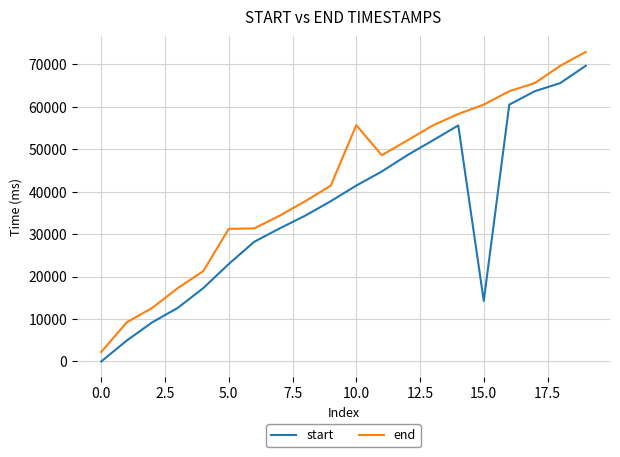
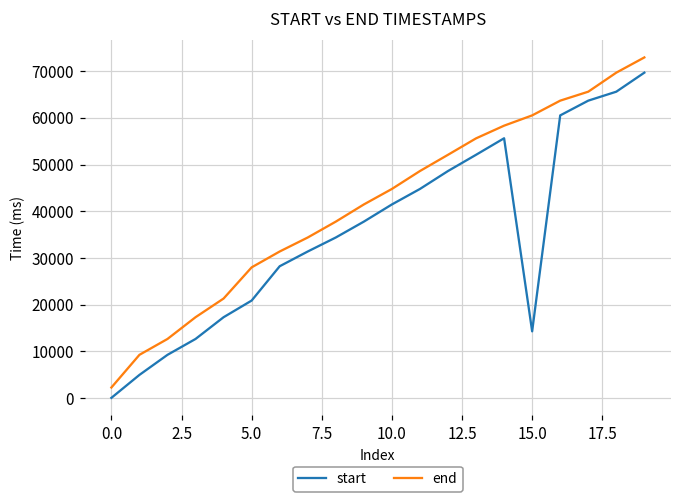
start, 5.0: 23000 -> 21000
end, 5.0: 31000 -> 28000
end, 10.0: 56000 -> 45000
